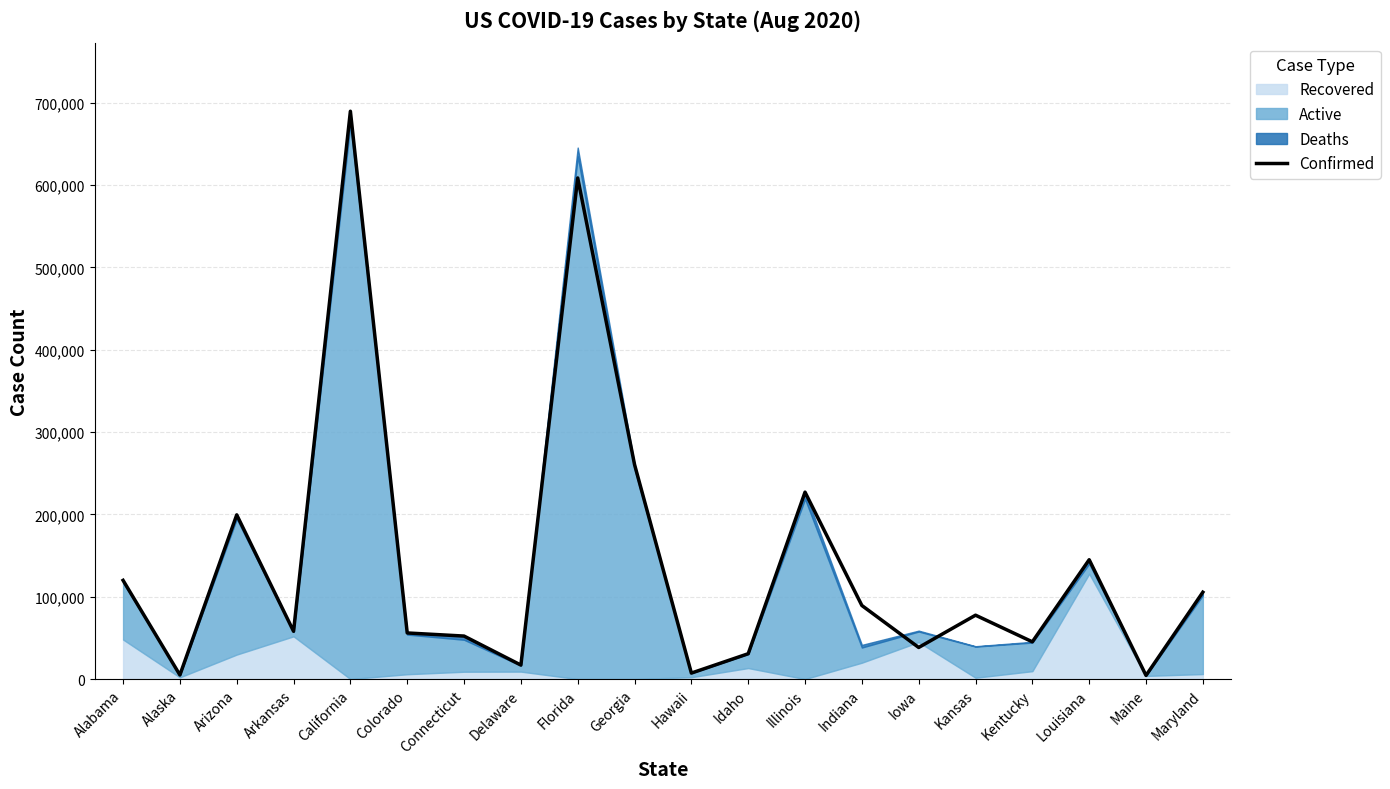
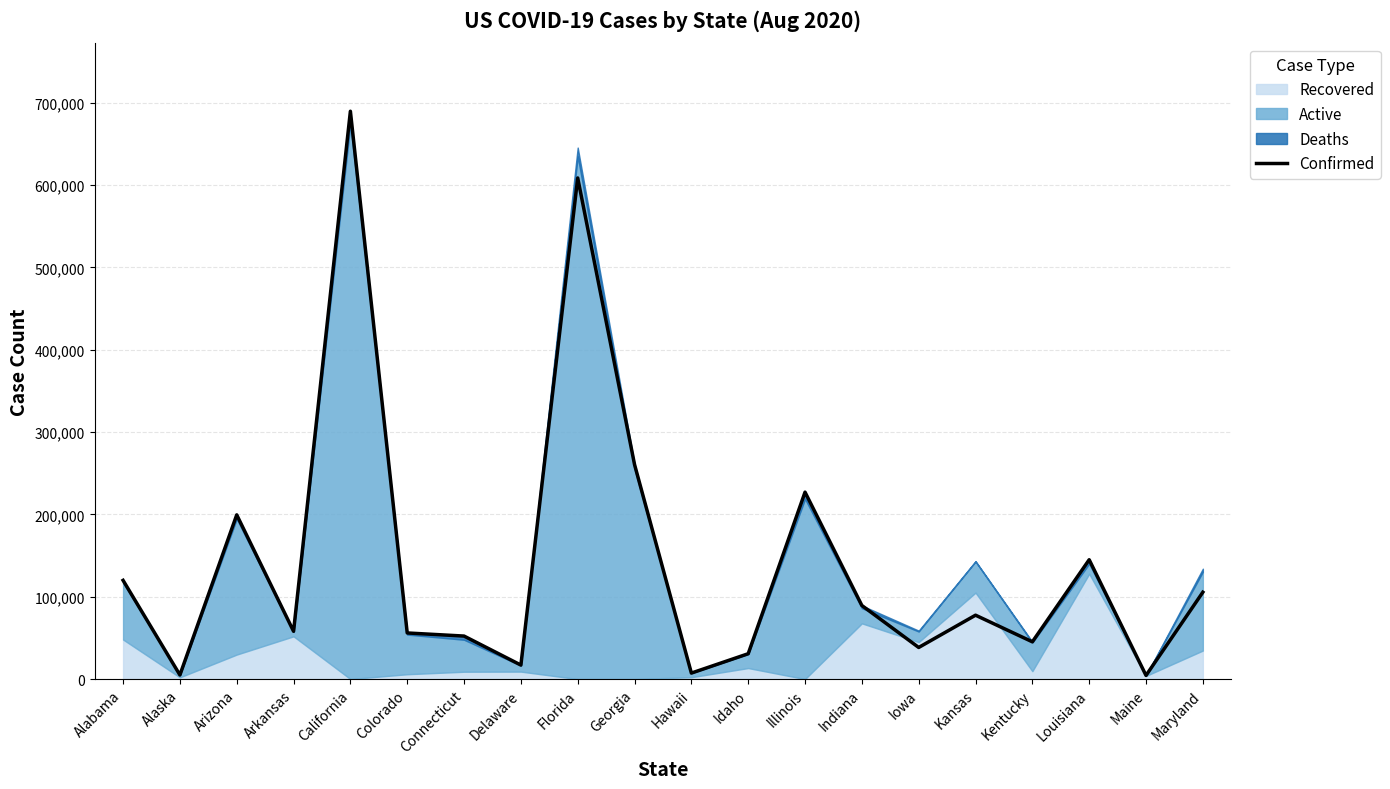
Recovered, Indiana: 20,000 -> 70,000
Recovered, Kansas: 0 -> 100,000
Recovered, Maryland: 10,000 -> 30,000
